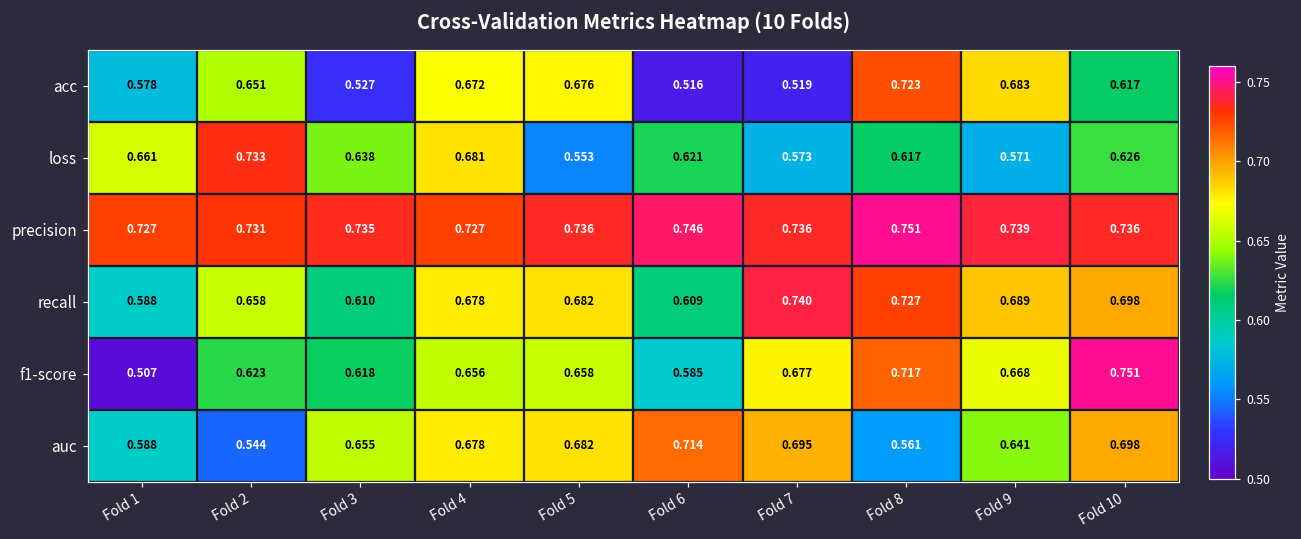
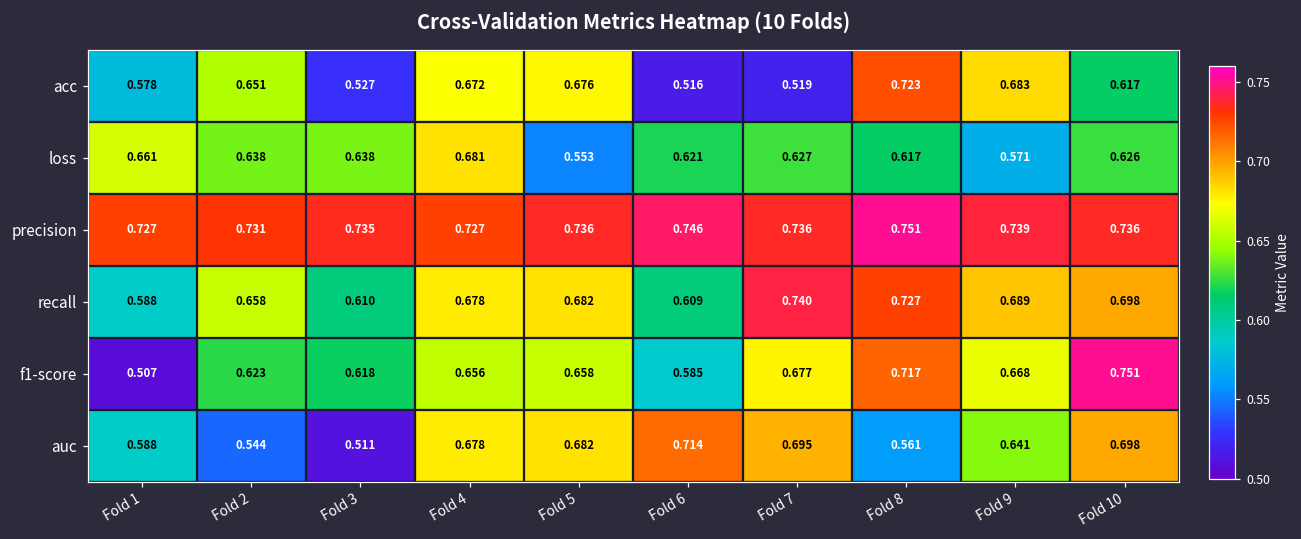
loss, Fold 2: 0.733 -> 0.638
loss, Fold 7: 0.573 -> 0.627
auc, Fold 3: 0.655 -> 0.511
